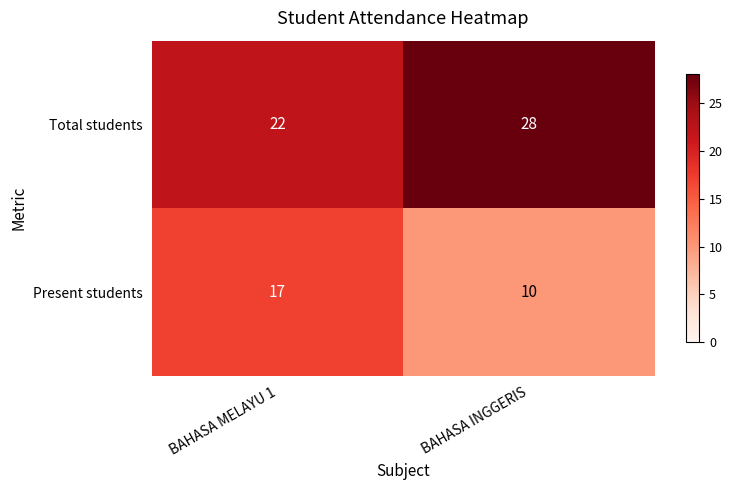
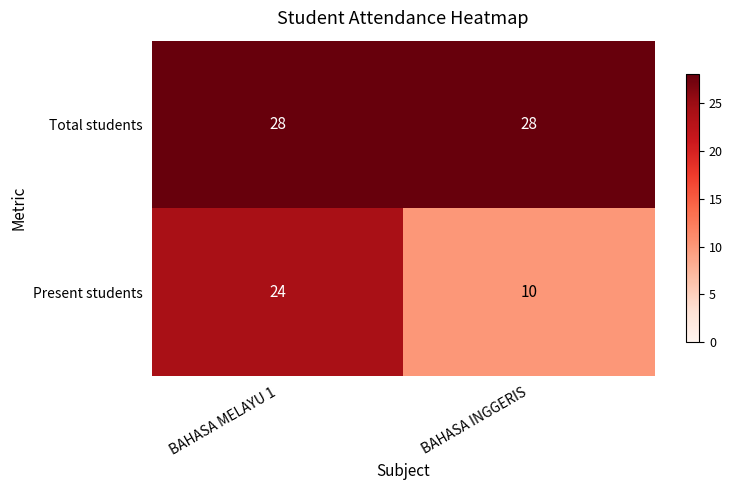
Total students, BAHASA MELAYU 1: 22 -> 28
Present students, BAHASA MELAYU 1: 17 -> 24
